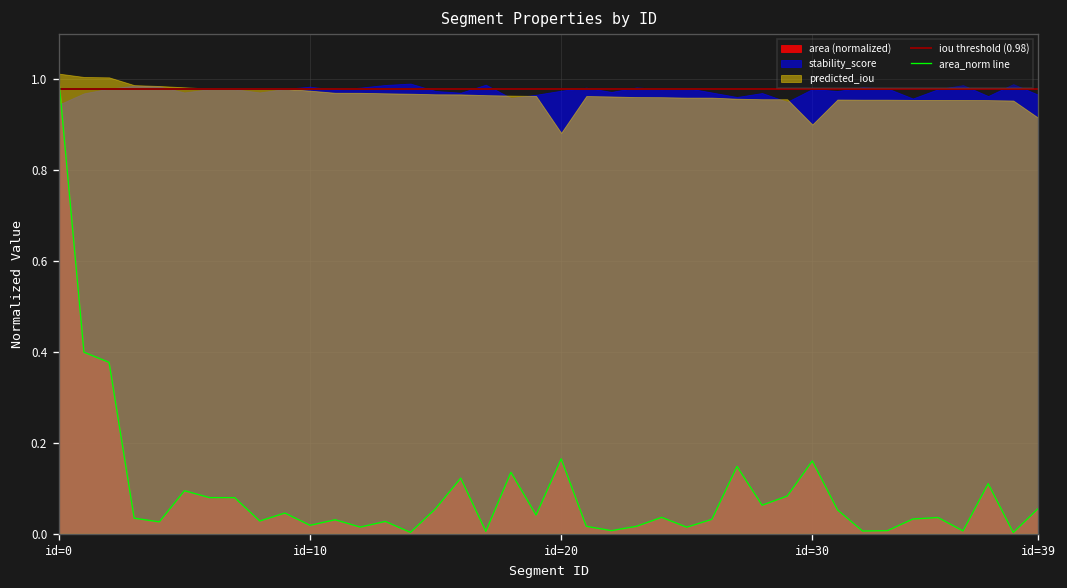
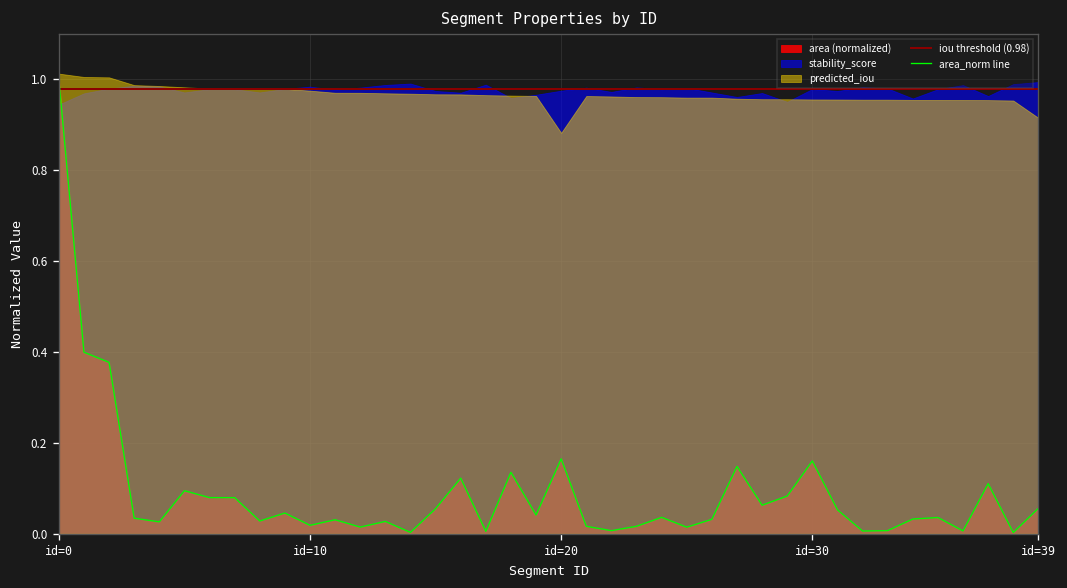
predicted_iou, id=30: 0.90 -> 0.96
stability_score, id=39: 0.97 -> 0.99
